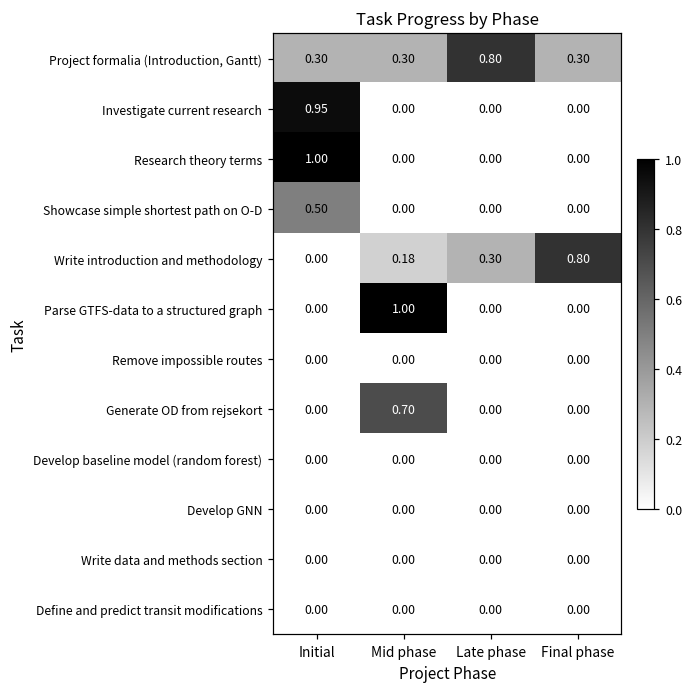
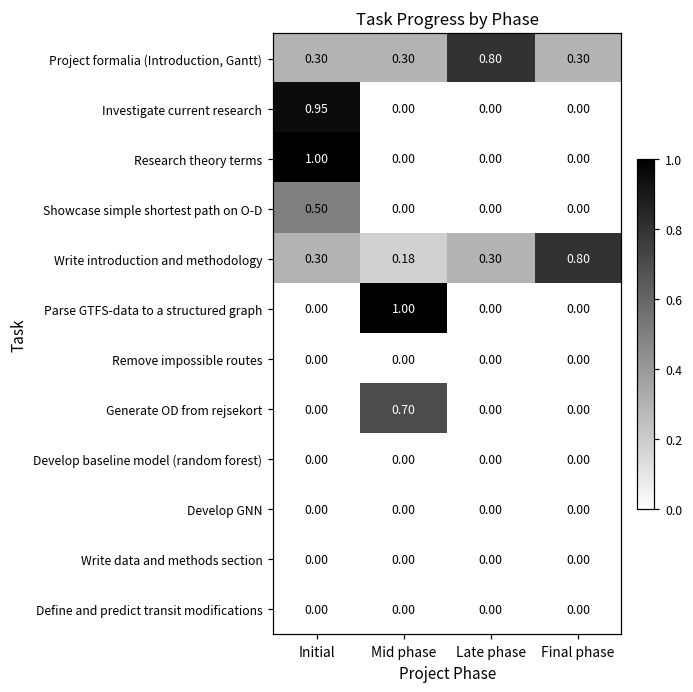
Write introduction and methodology, Initial: 0.00 -> 0.30
